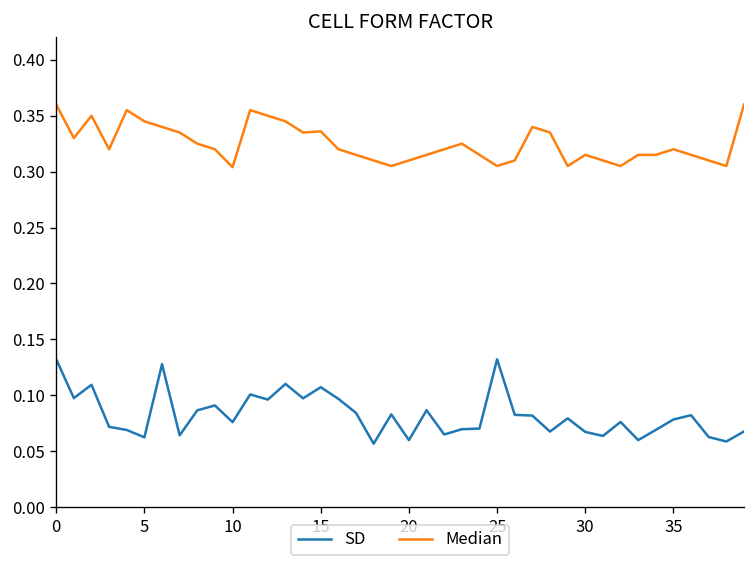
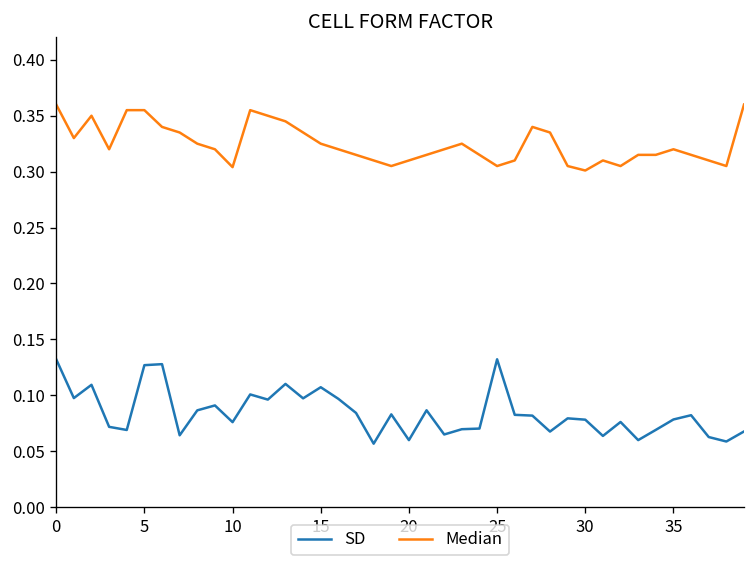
SD, 5: 0.06 -> 0.13
Median, 5: 0.35 -> 0.36
Median, 15: 0.34 -> 0.33
SD, 30: 0.07 -> 0.08
Median, 30: 0.32 -> 0.30
